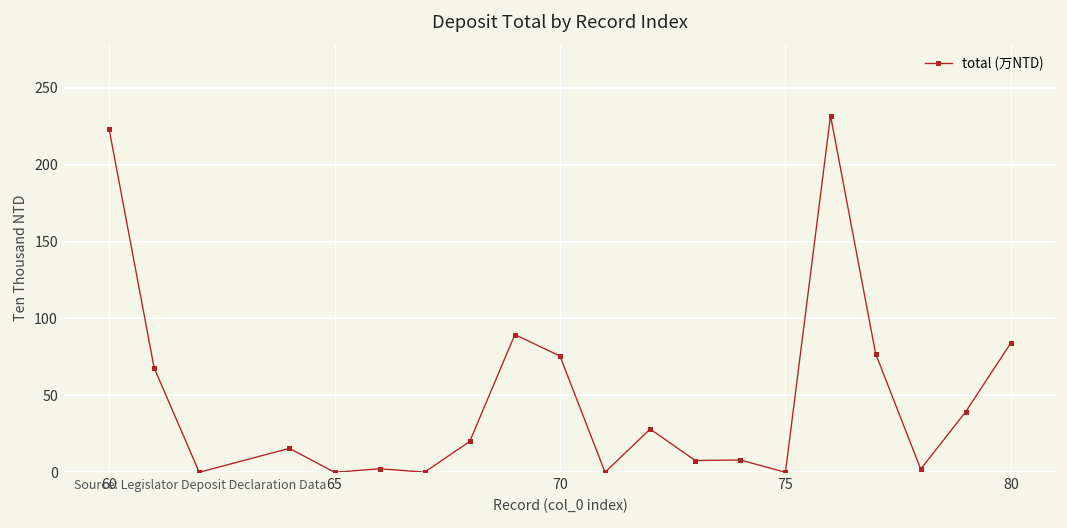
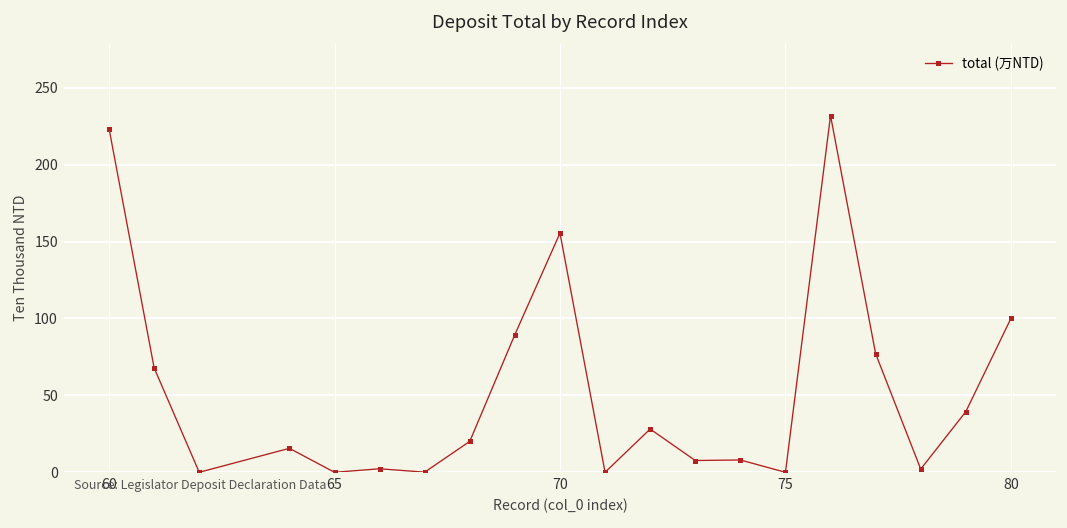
70: 76 -> 155
80: 84 -> 100
